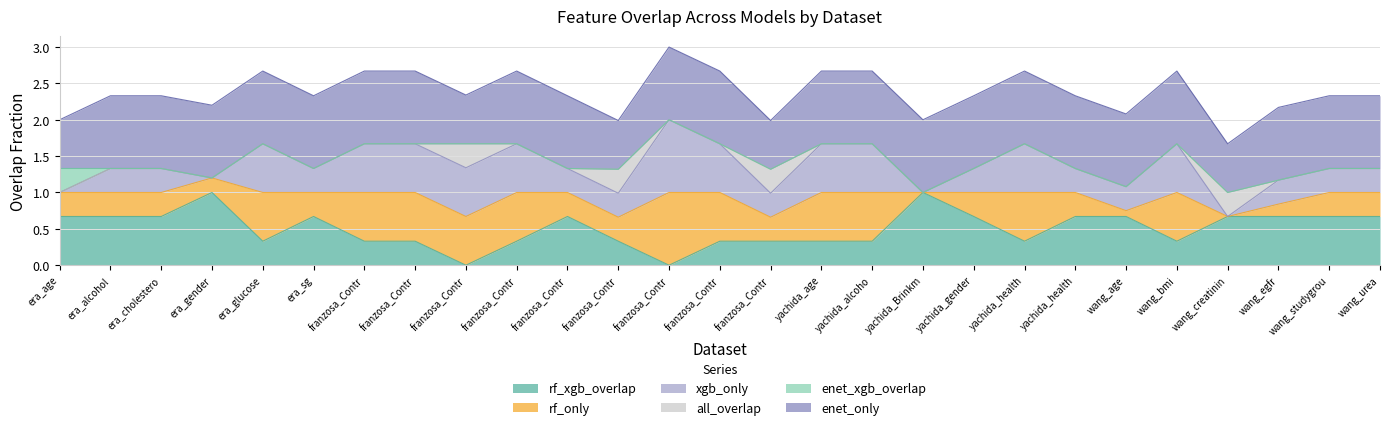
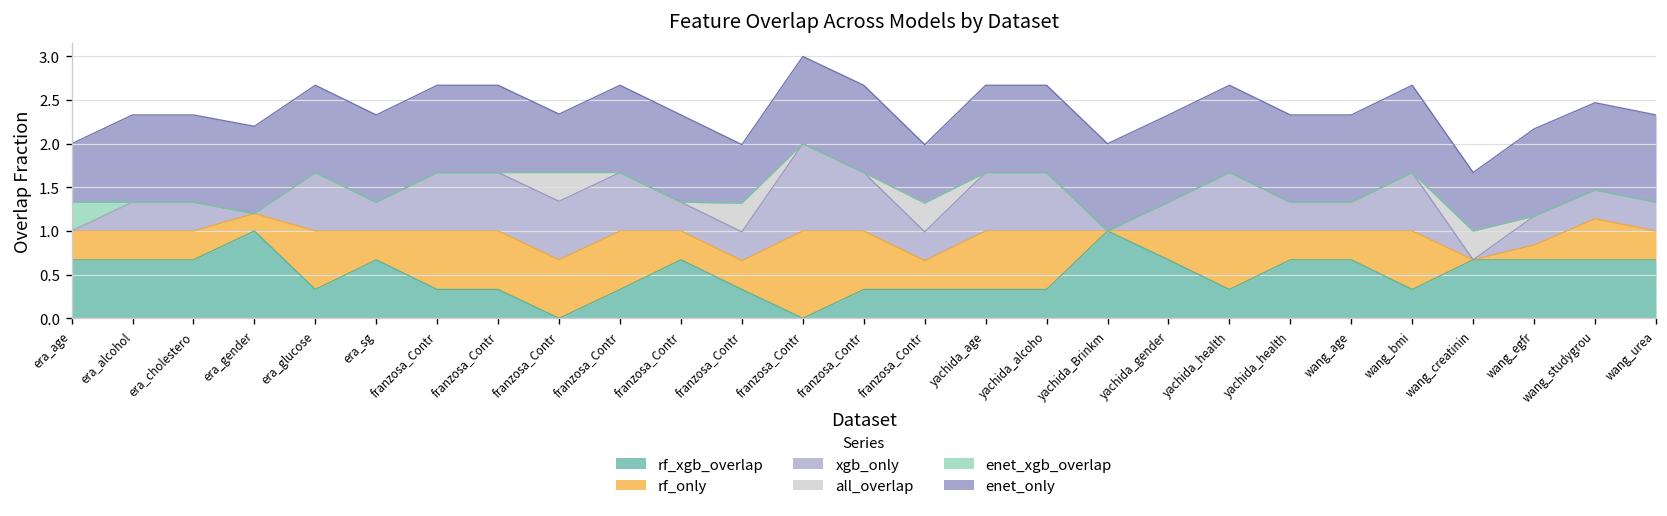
rf_only, wang_age: 0.1 -> 0.3
rf_only, wang_studygrou: 0.3 -> 0.5
